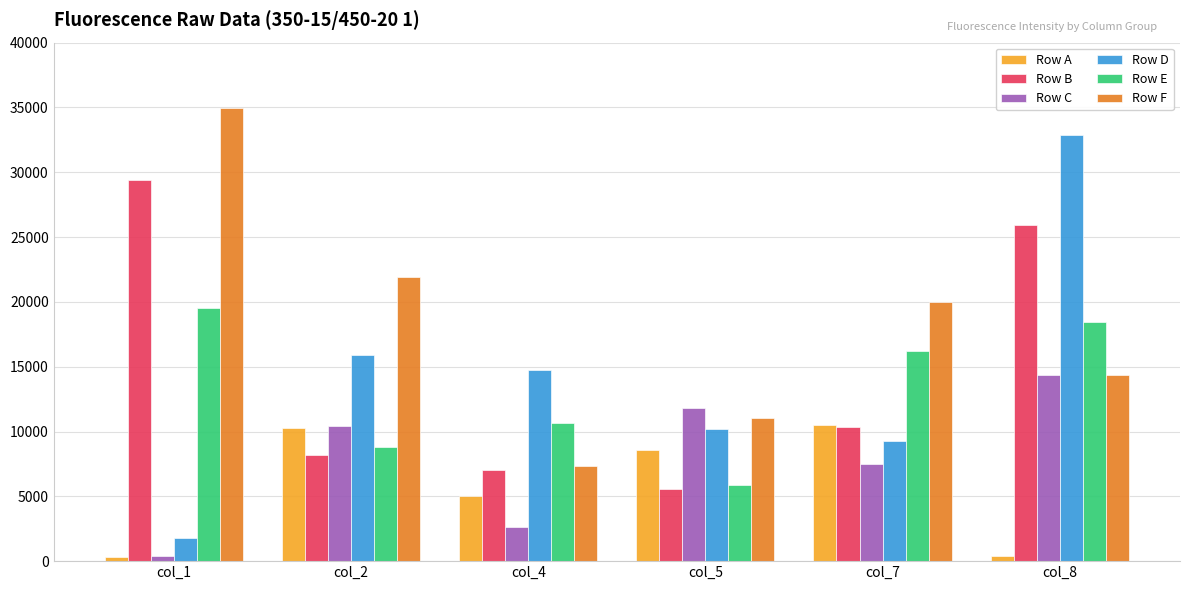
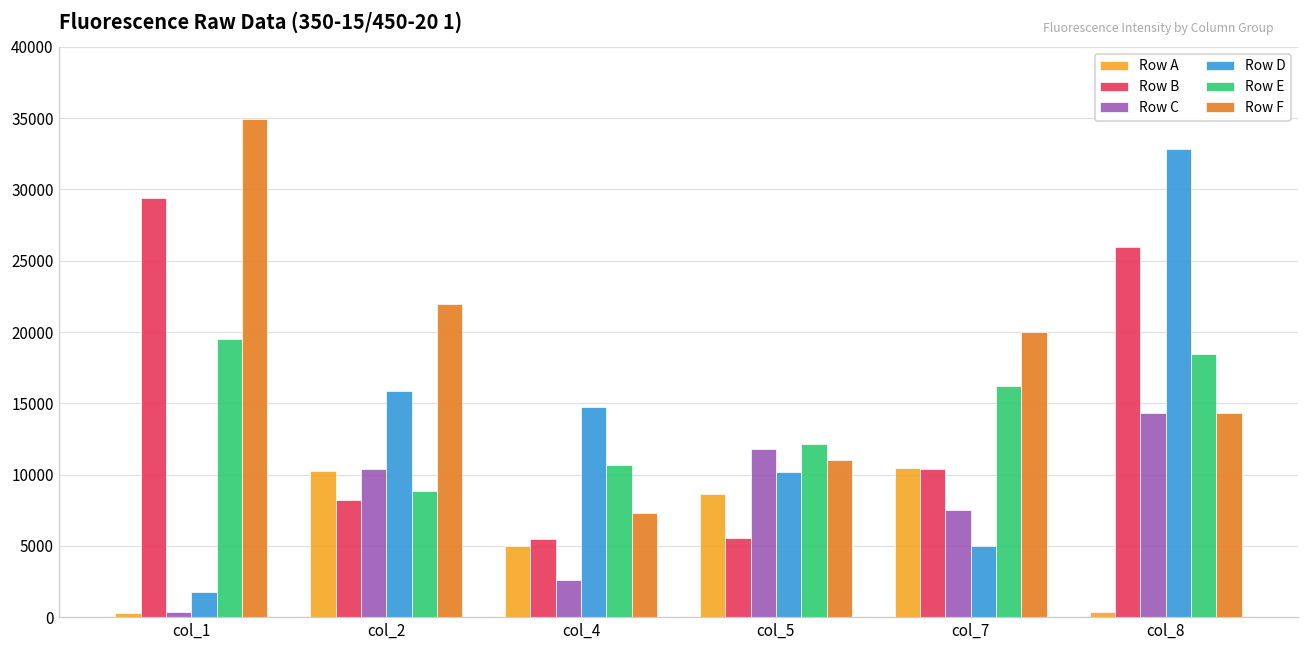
Row B, col_4: 7000 -> 5500
Row E, col_5: 5900 -> 12100
Row D, col_7: 9300 -> 5000
